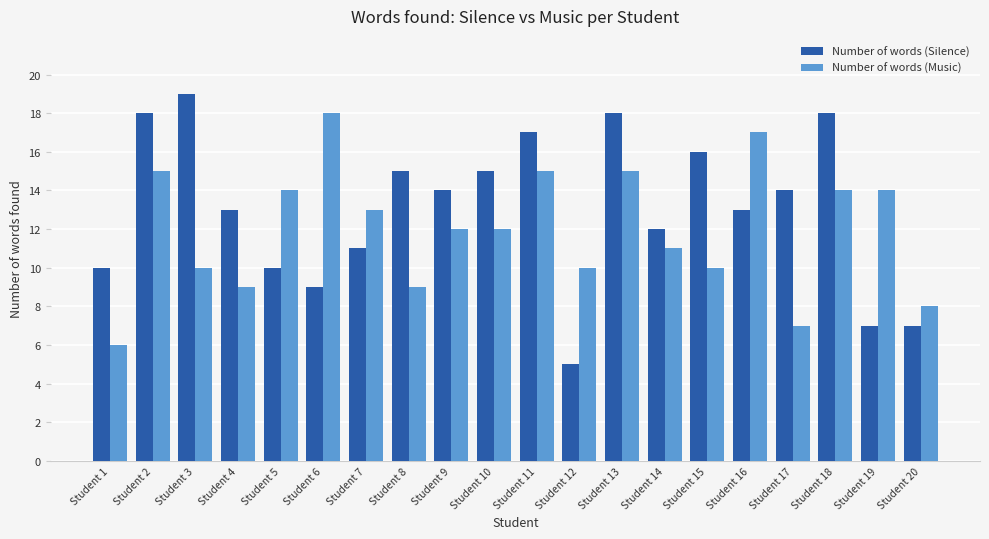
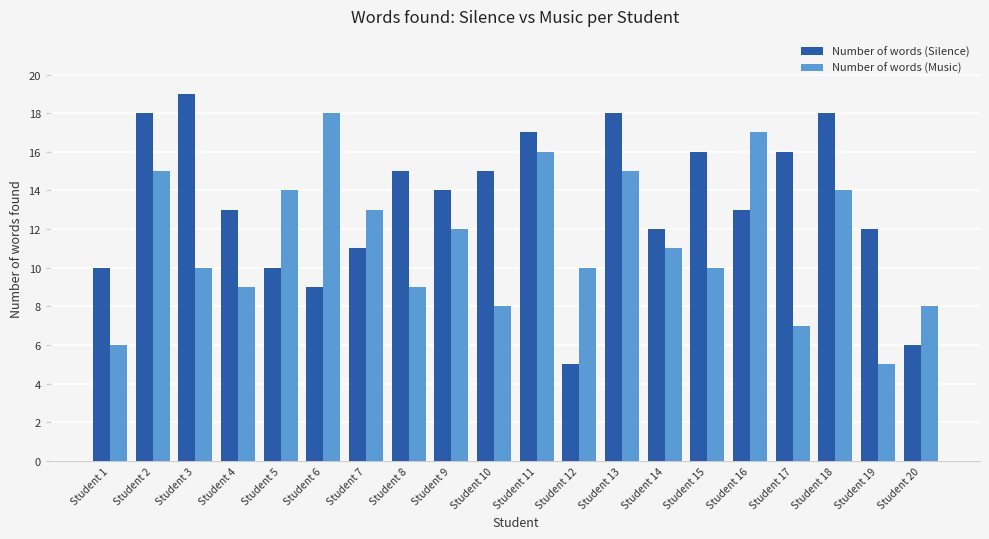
Number of words (Music), Student 10: 12 -> 8
Number of words (Music), Student 11: 15 -> 16
Number of words (Silence), Student 17: 14 -> 16
Number of words (Silence), Student 19: 7 -> 12
Number of words (Music), Student 19: 14 -> 5
Number of words (Silence), Student 20: 7 -> 6
